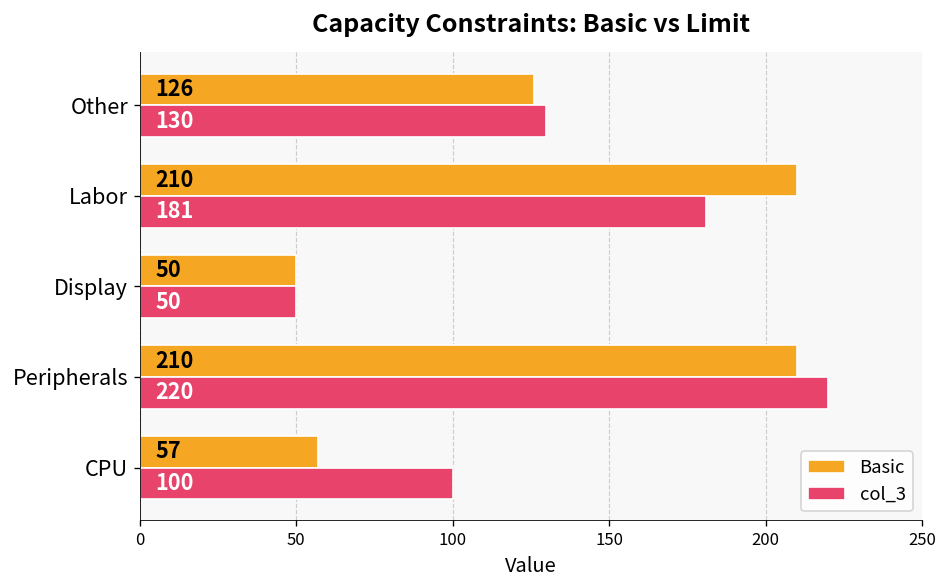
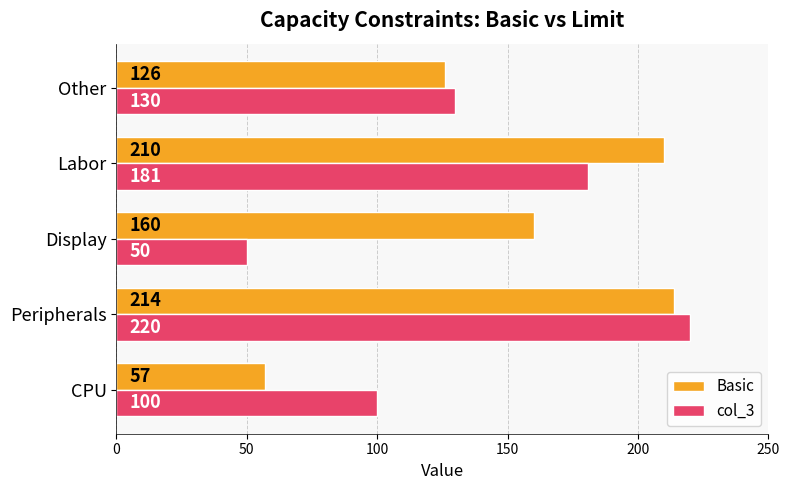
Basic, Display: 50 -> 160
Basic, Peripherals: 210 -> 214
